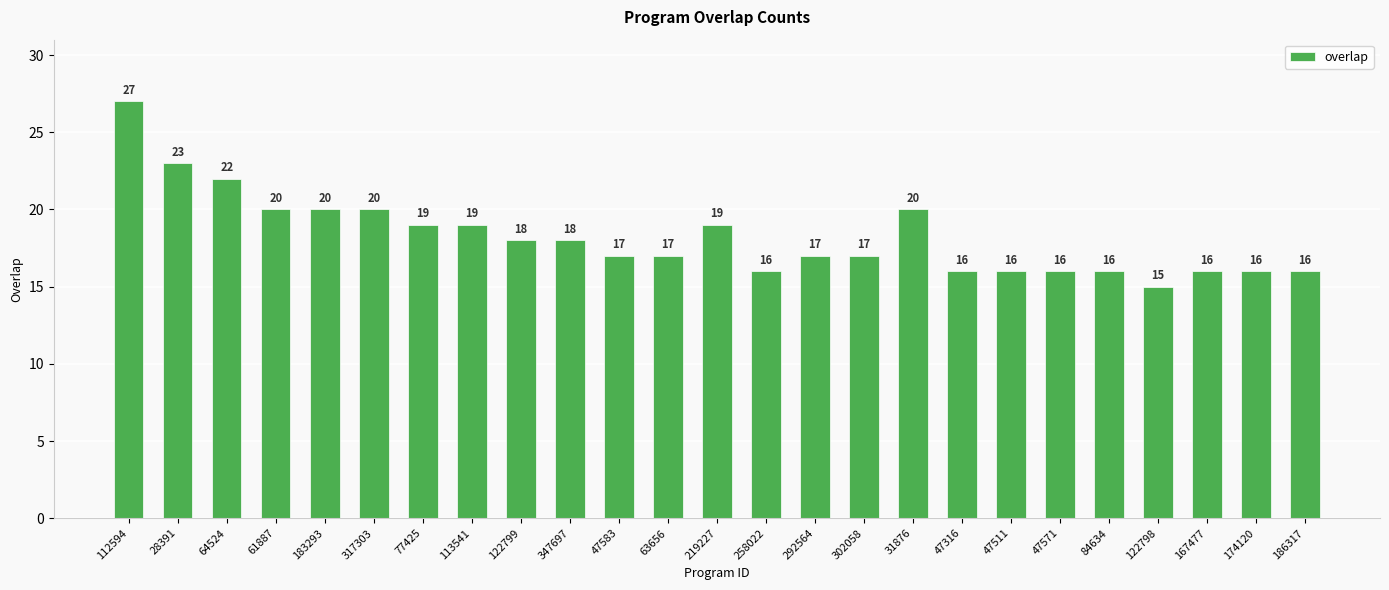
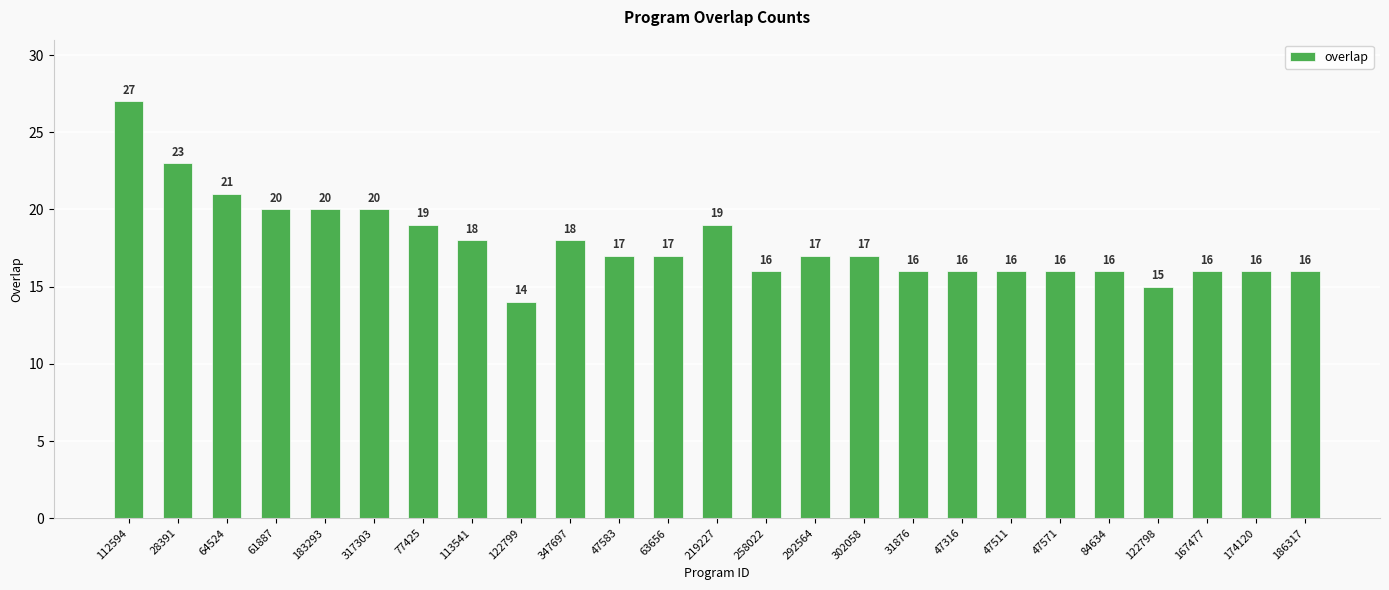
64524: 22 -> 21
113541: 19 -> 18
122799: 18 -> 14
31876: 20 -> 16
